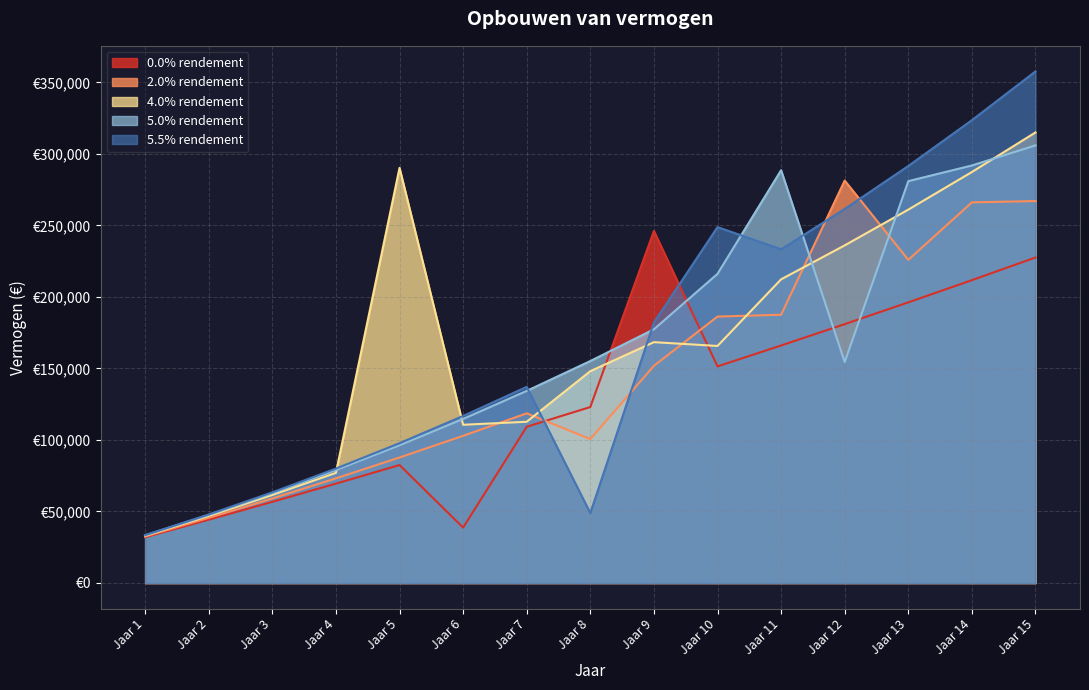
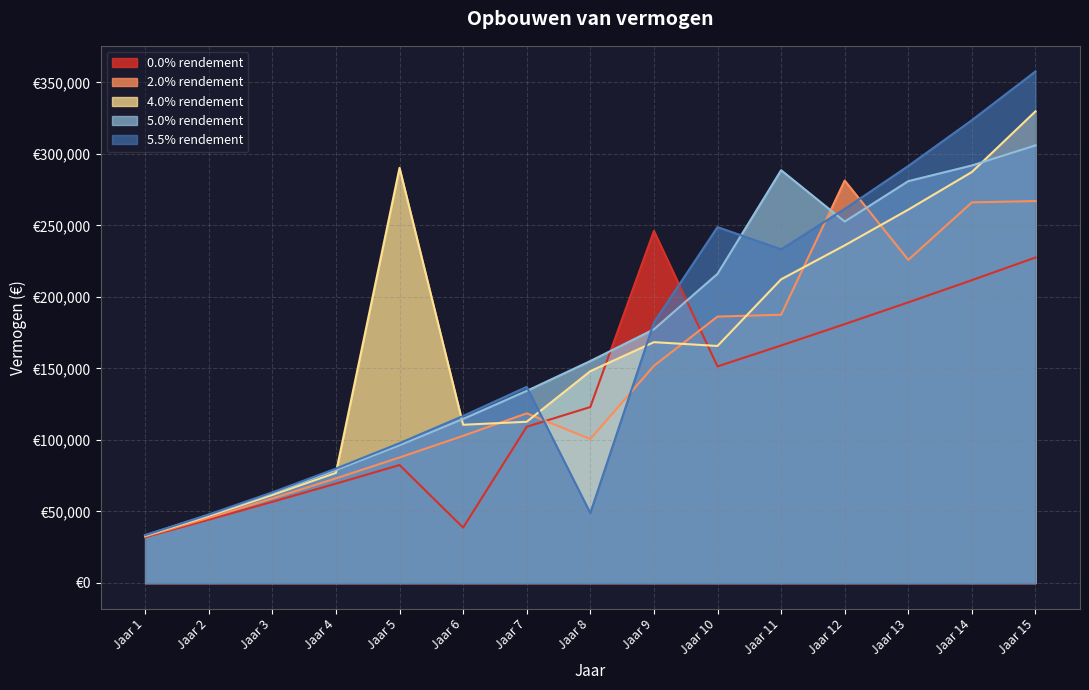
5.0% rendement, Jaar 12: €154,000 -> €253,000
4.0% rendement, Jaar 15: €315,000 -> €330,000
